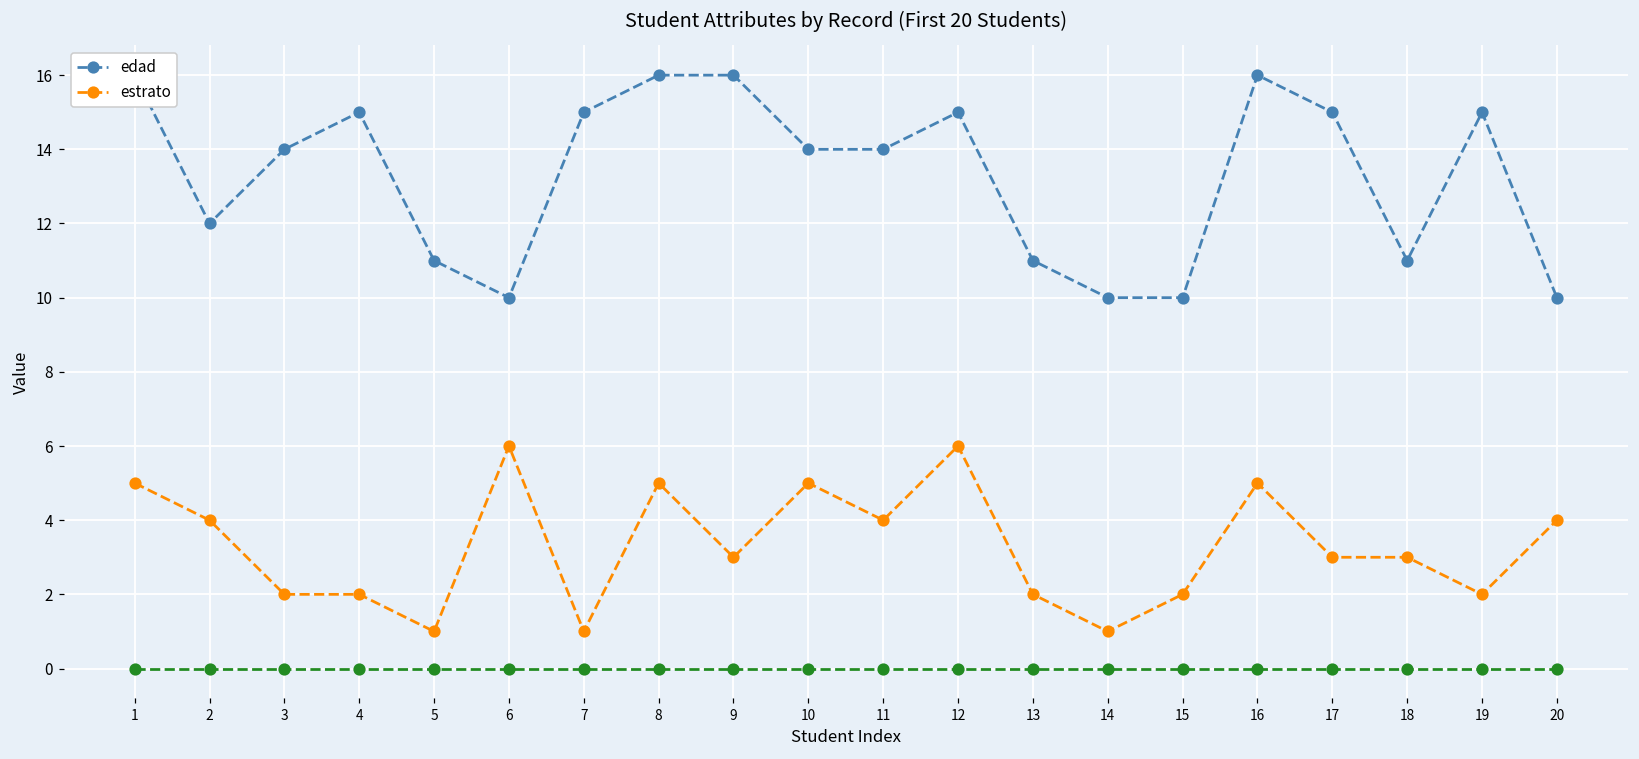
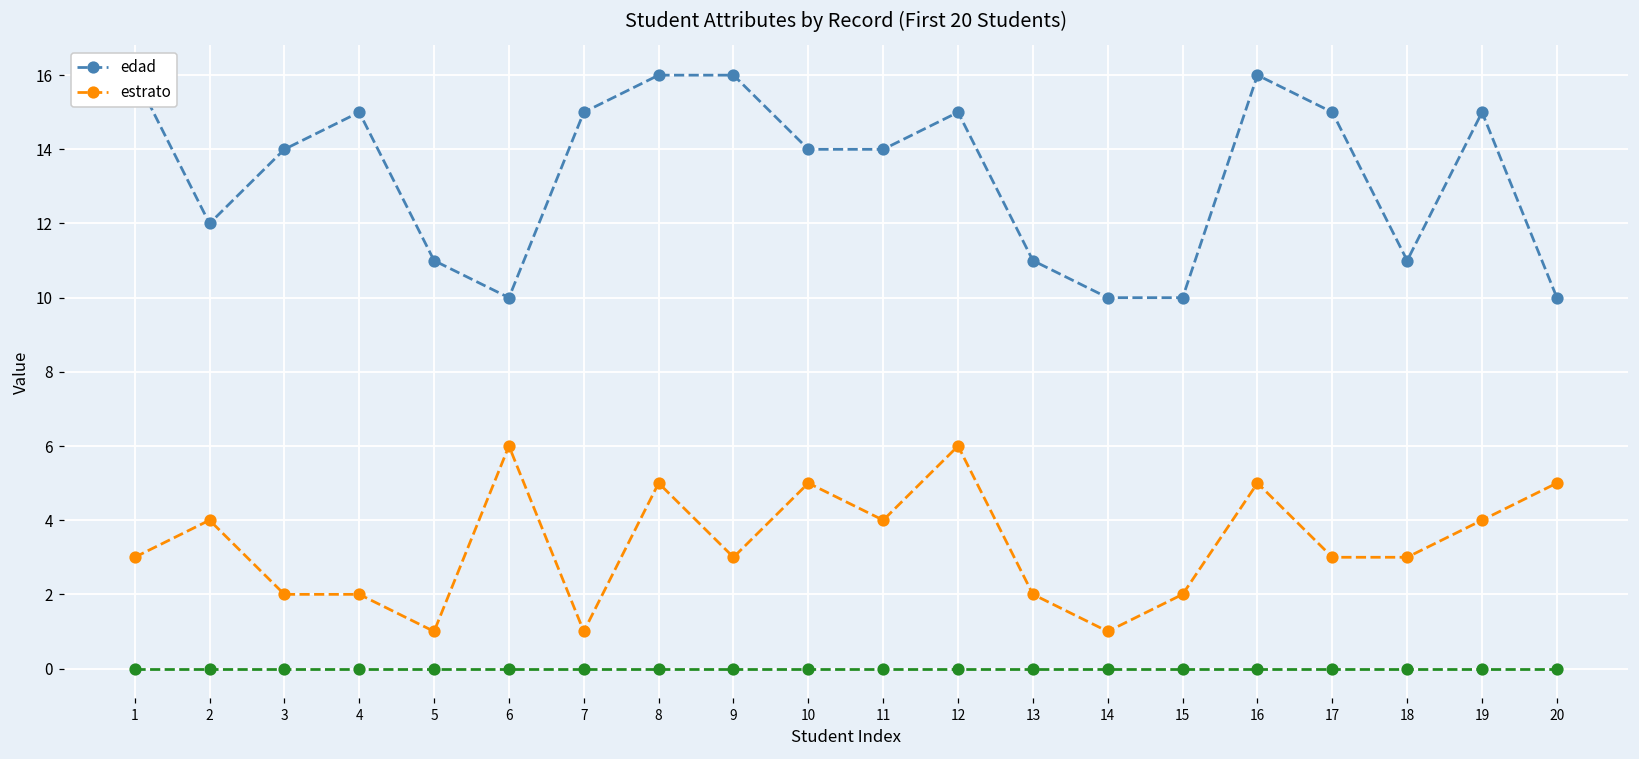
estrato, 1: 5 -> 3
estrato, 19: 2 -> 4
estrato, 20: 4 -> 5
